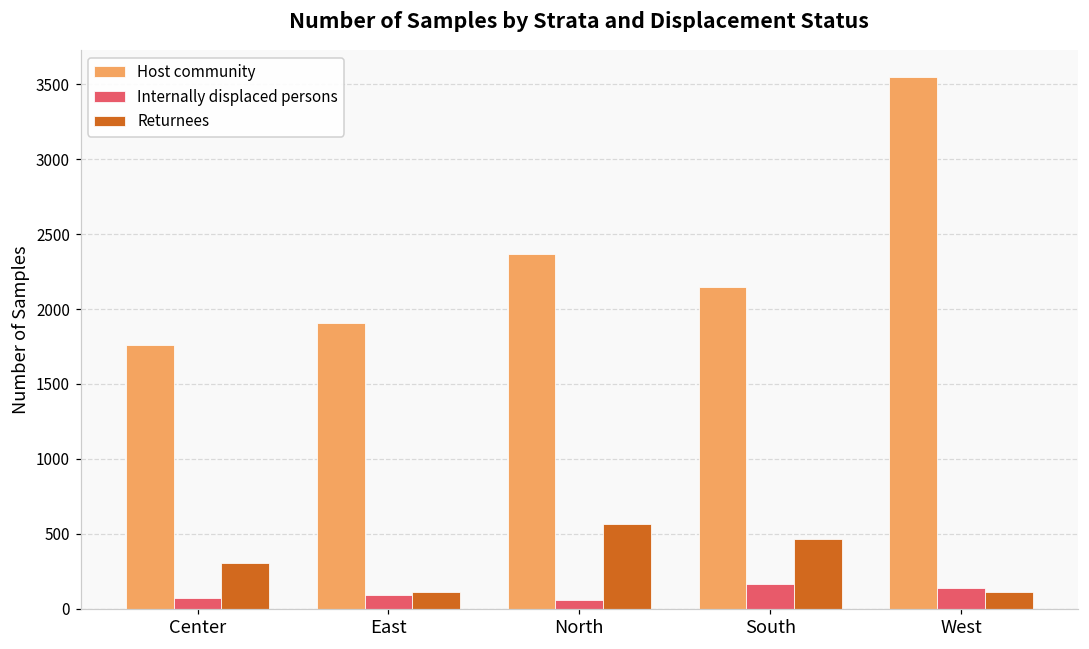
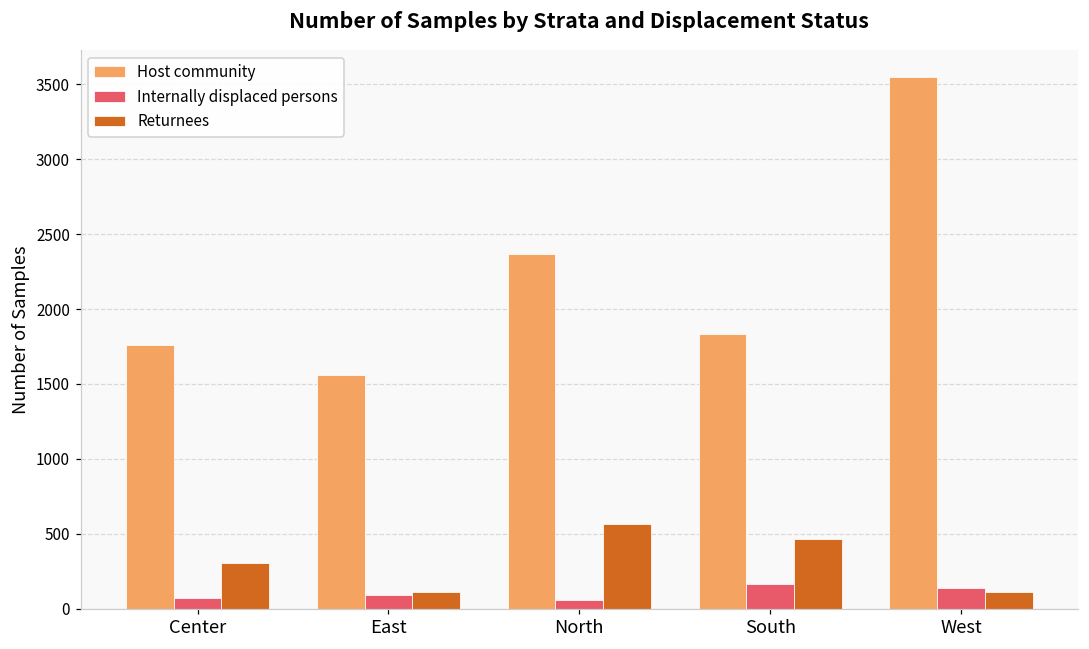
Host community, East: 1910 -> 1560
Host community, South: 2150 -> 1830
